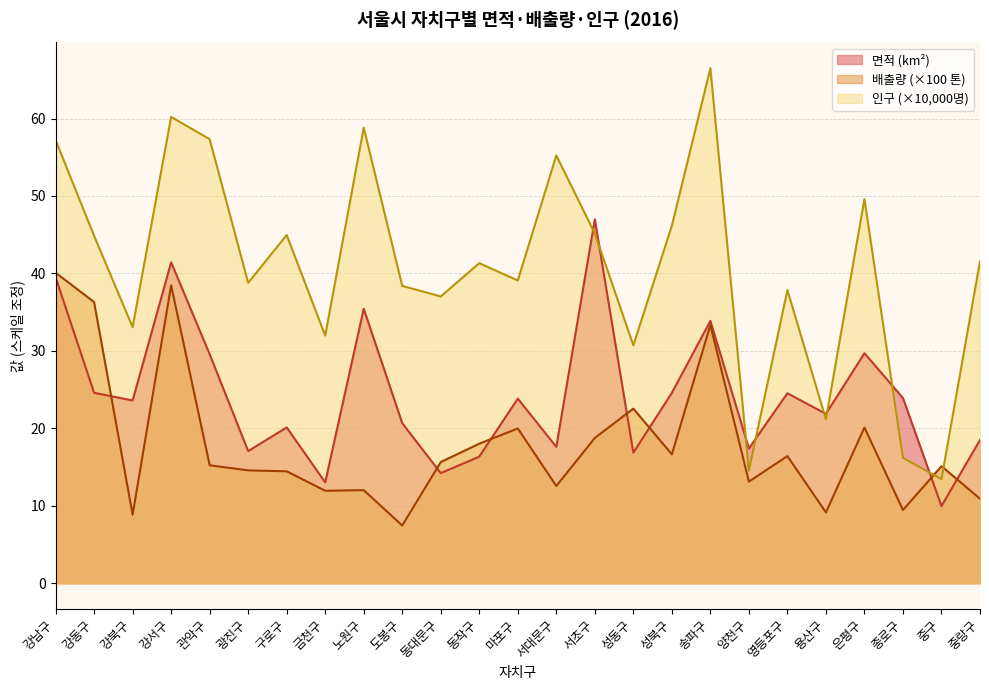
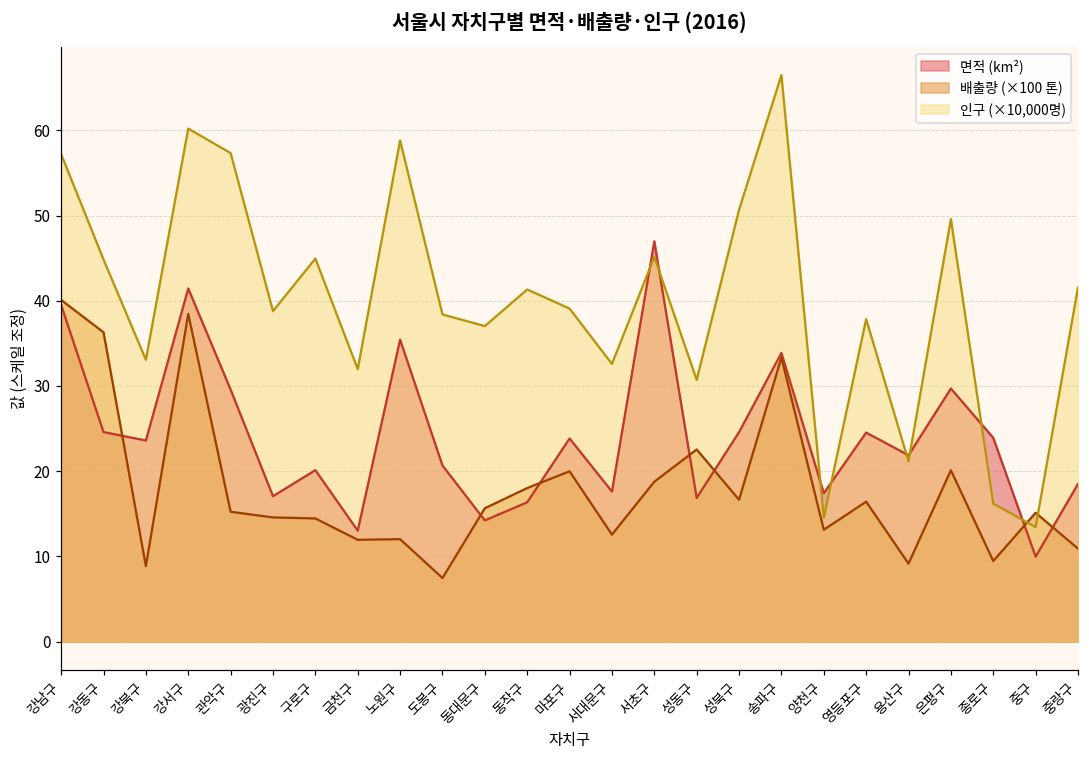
인구 (×10,000명), 서대문구: 55 -> 33
인구 (×10,000명), 성북구: 46 -> 51
